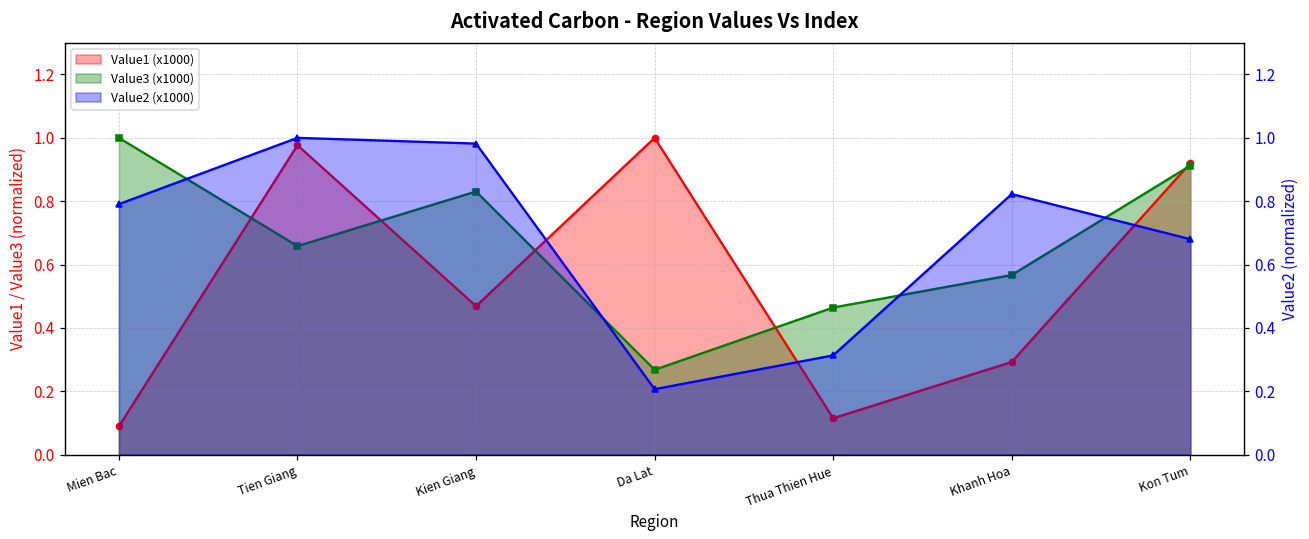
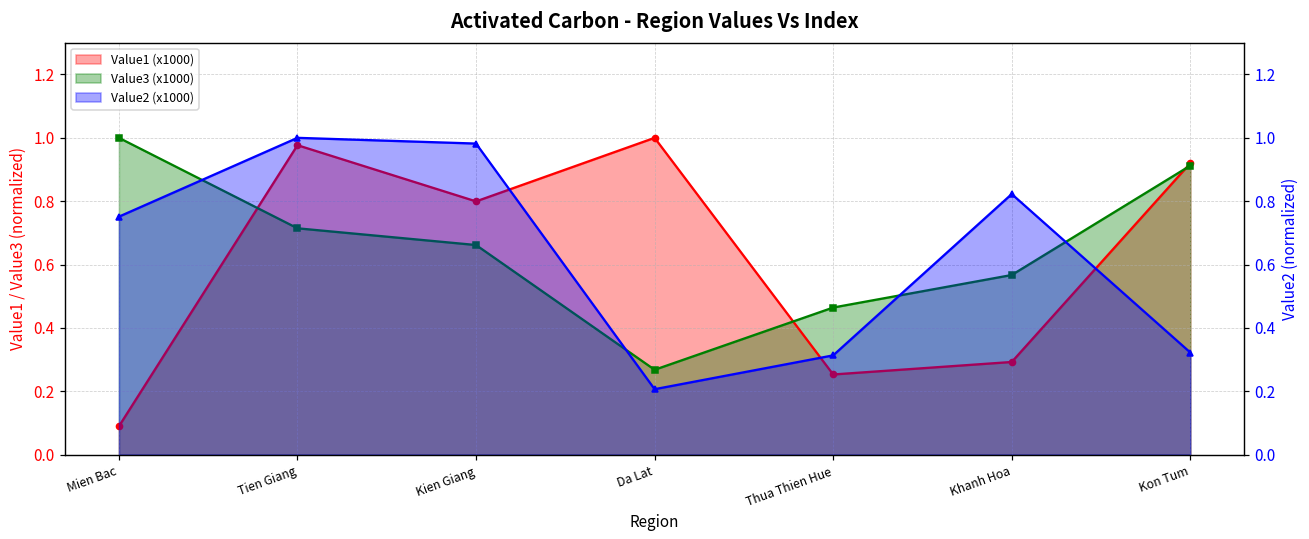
Value3 (x1000), Tien Giang: 0.66 -> 0.71
Value1 (x1000), Kien Giang: 0.47 -> 0.80
Value3 (x1000), Kien Giang: 0.83 -> 0.66
Value1 (x1000), Thua Thien Hue: 0.12 -> 0.25
Value2 (x1000), Mien Bac: 0.79 -> 0.75
Value2 (x1000), Kon Tum: 0.68 -> 0.32
